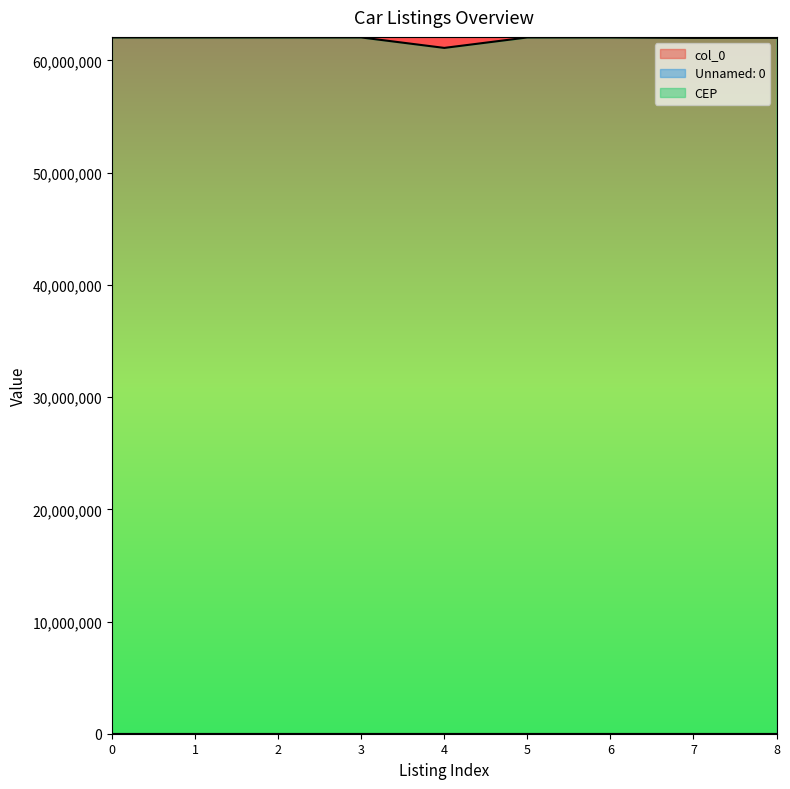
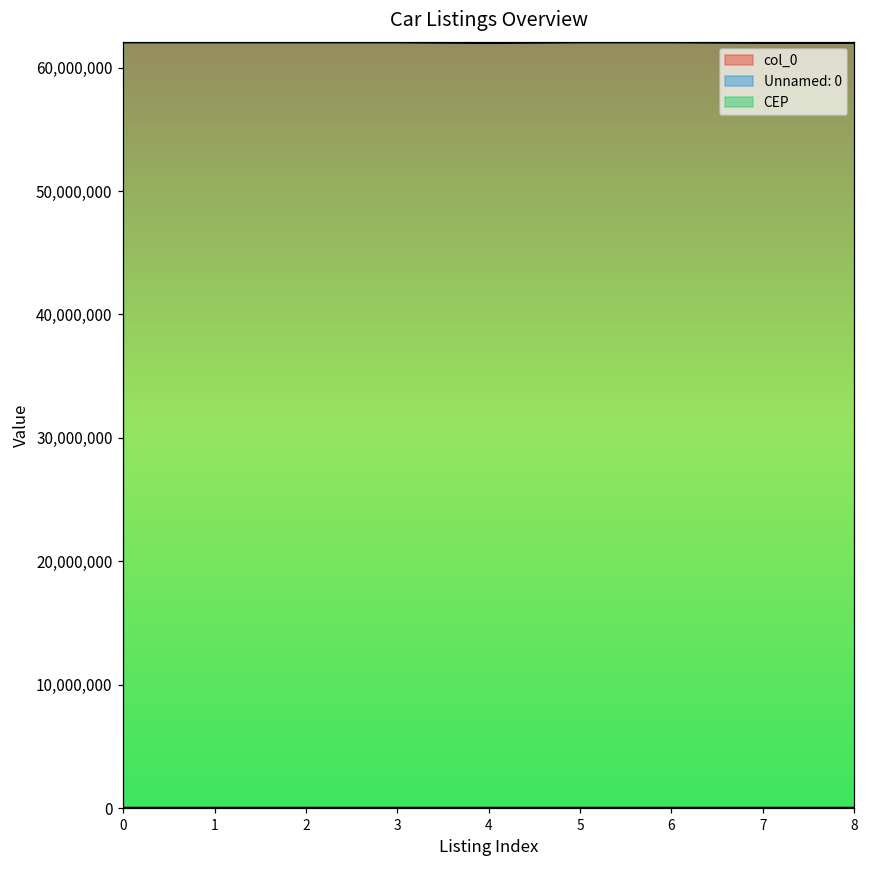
CEP, 4: 61,100,000 -> 62,000,000
